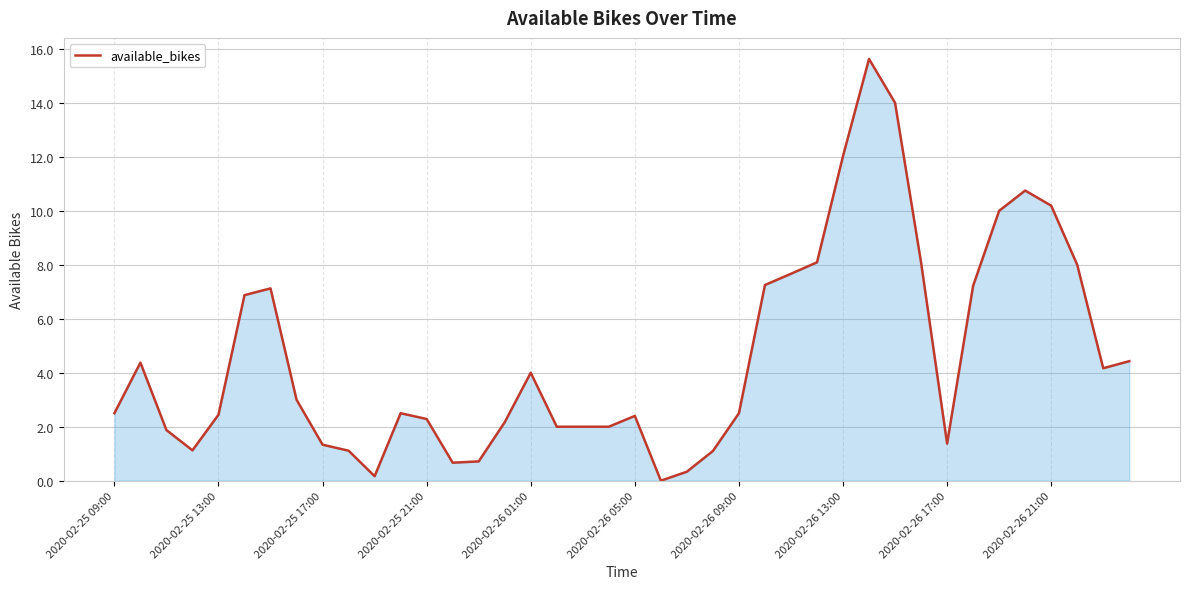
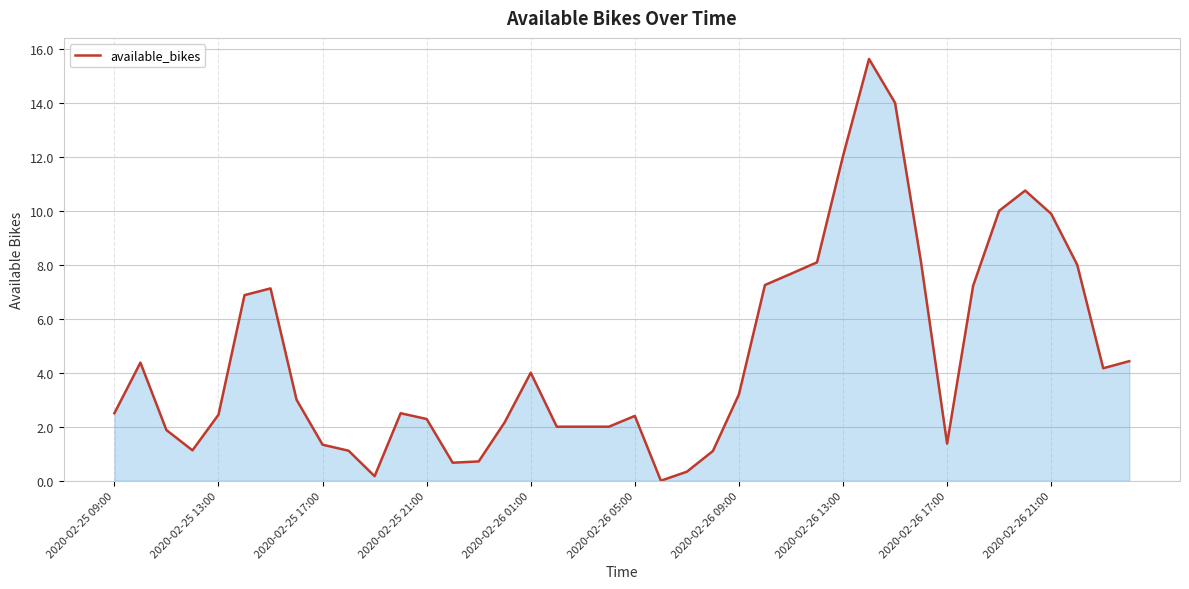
2020-02-26 09:00: 2.5 -> 3.2
2020-02-26 21:00: 10.2 -> 9.9
